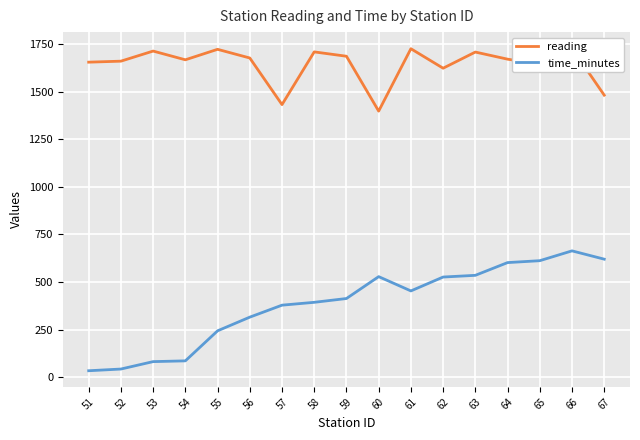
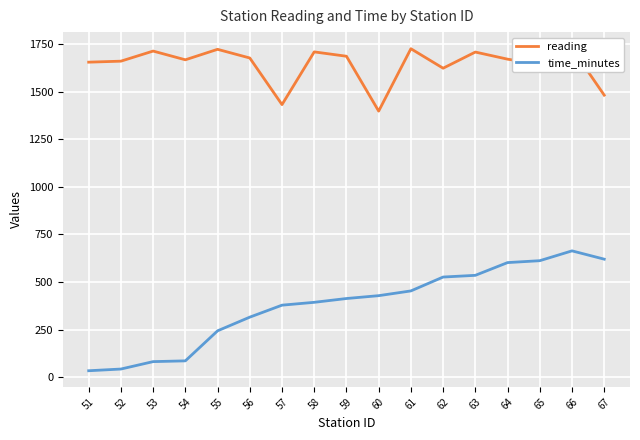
time_minutes, 60: 530 -> 430
